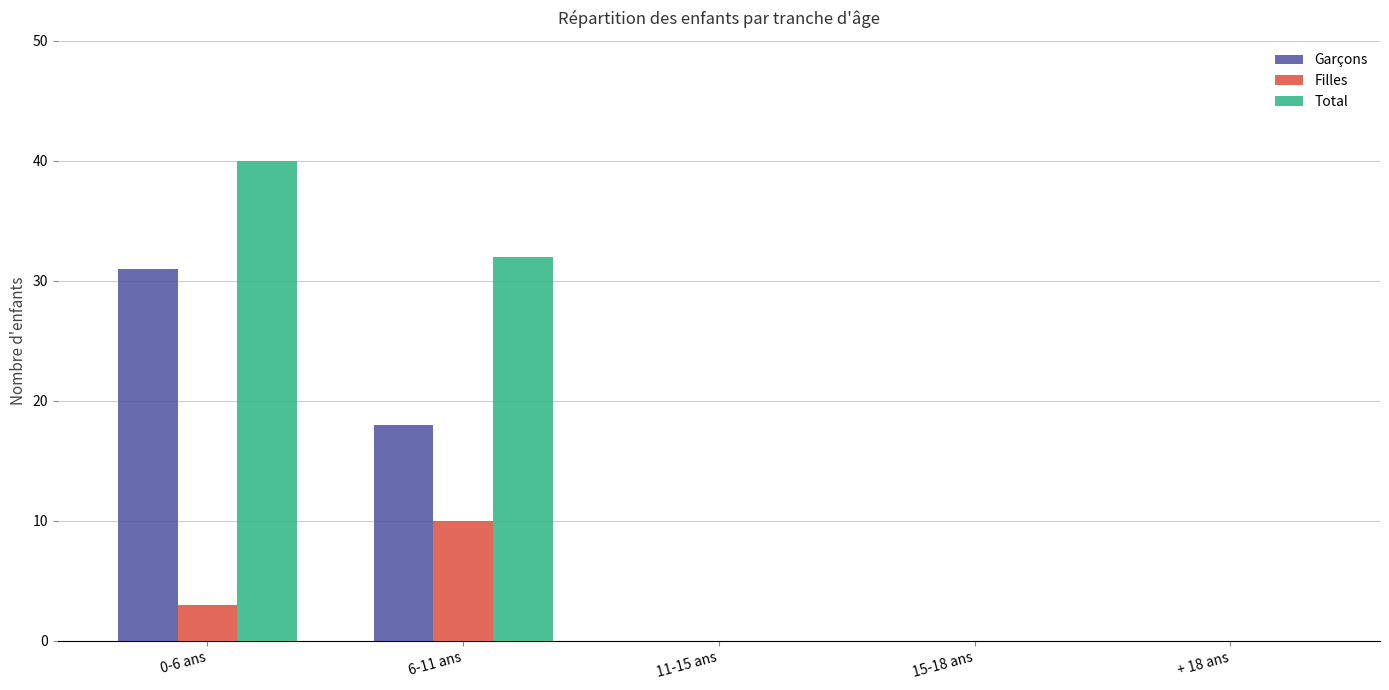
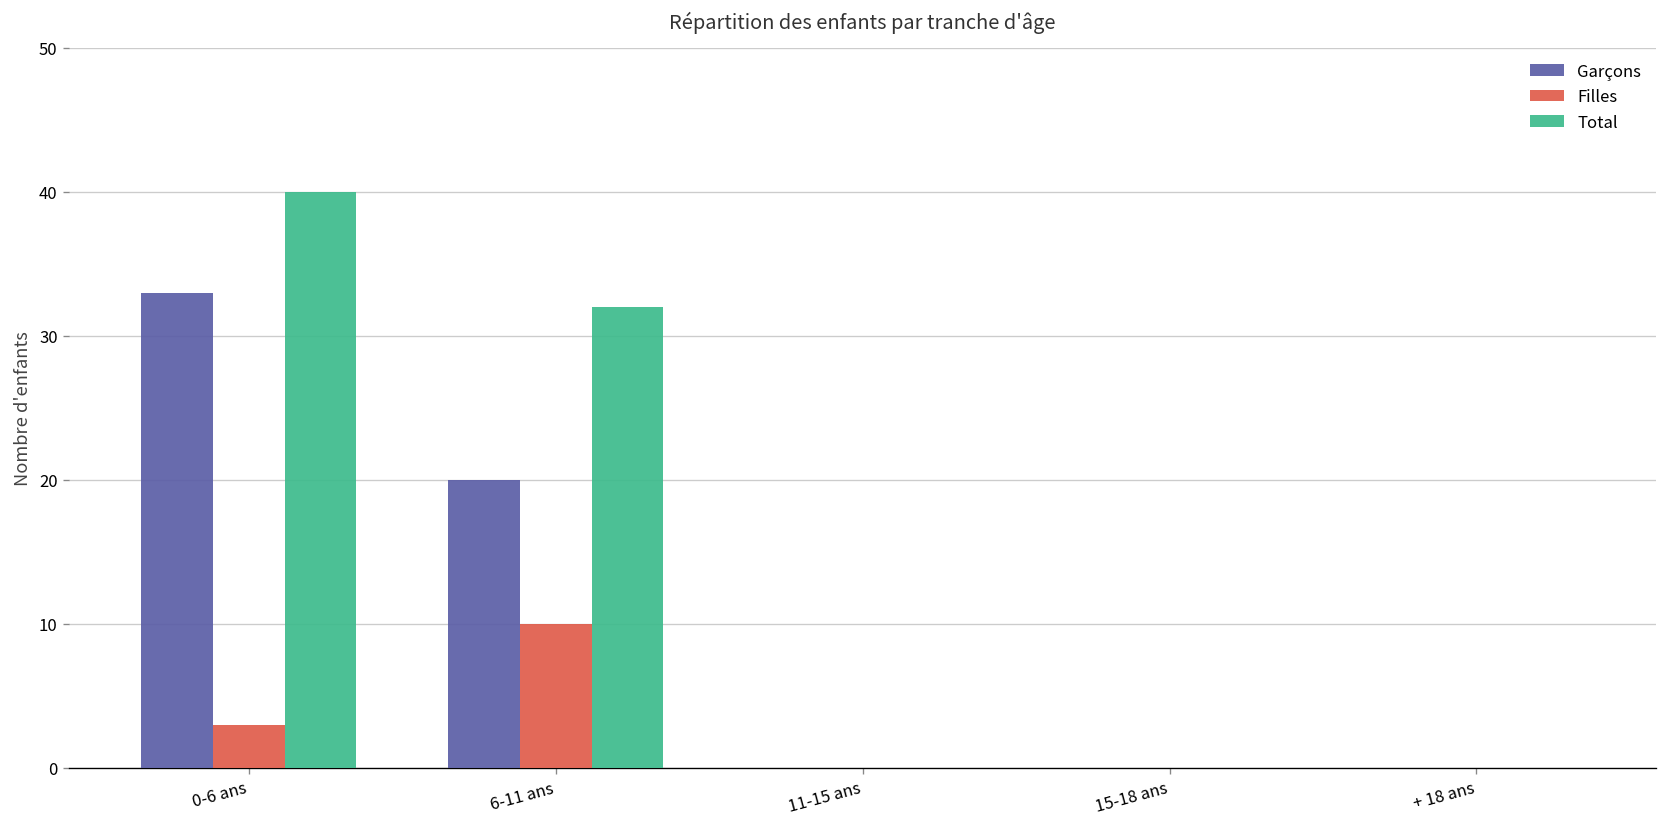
Garçons, 0-6 ans: 31 -> 33
Garçons, 6-11 ans: 18 -> 20
